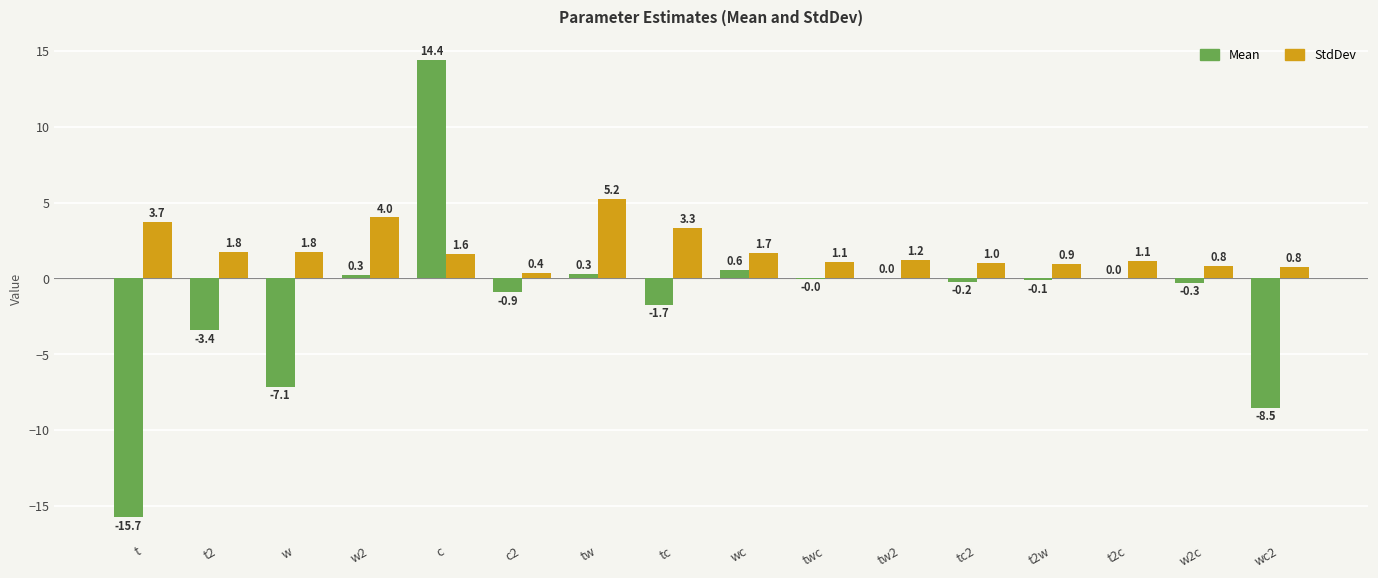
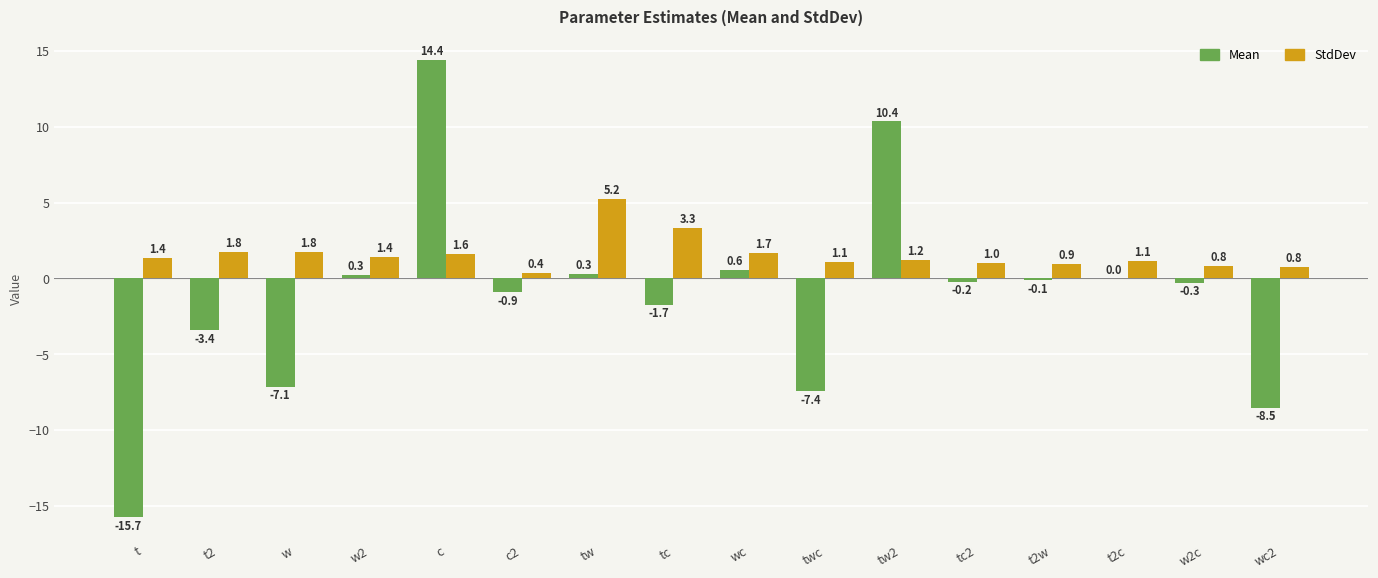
StdDev, t: 3.7 -> 1.4
StdDev, w2: 4.0 -> 1.4
Mean, twc: -0.0 -> -7.4
Mean, tw2: 0.0 -> 10.4
